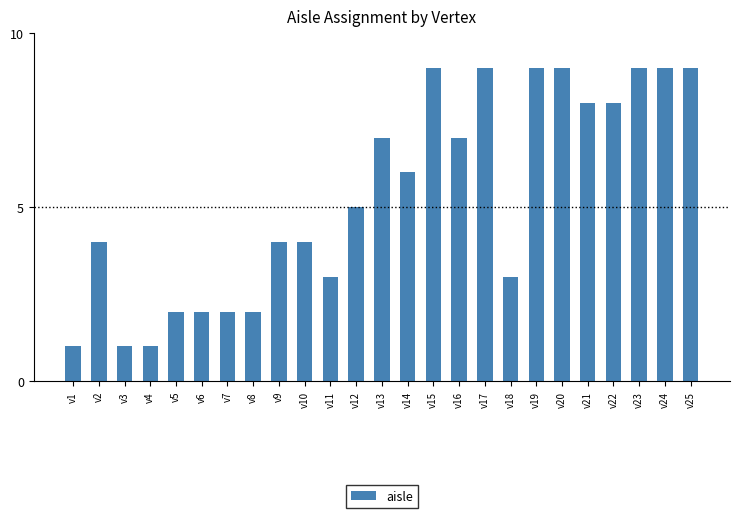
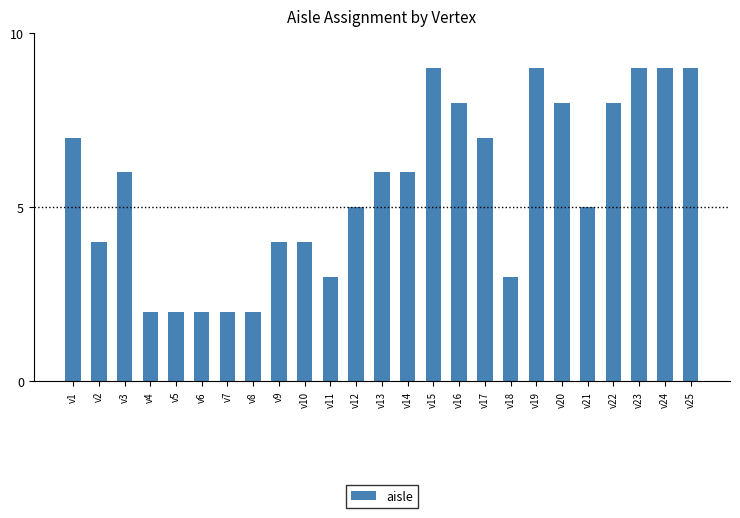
v1: 1 -> 7
v3: 1 -> 6
v4: 1 -> 2
v13: 7 -> 6
v16: 7 -> 8
v17: 9 -> 7
v20: 9 -> 8
v21: 8 -> 5
